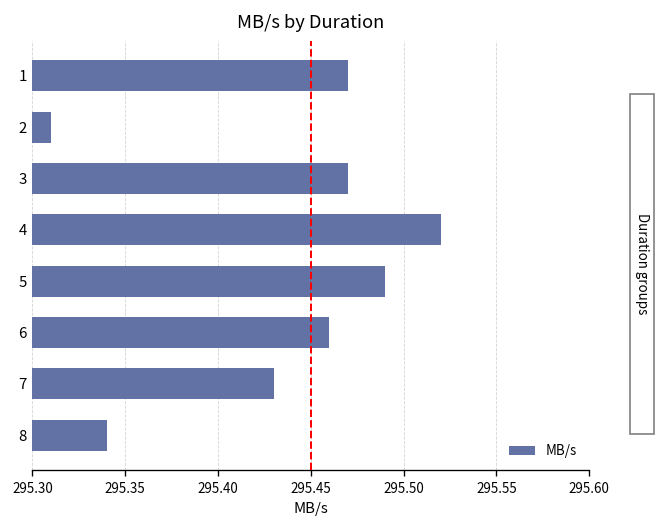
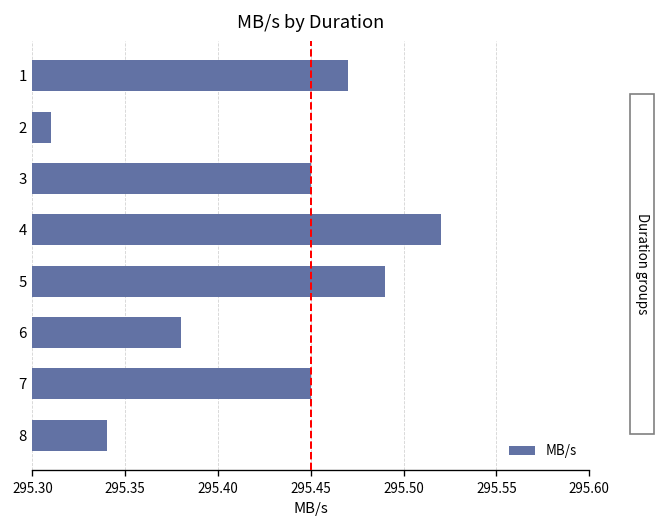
3: 295.47 -> 295.45
6: 295.46 -> 295.38
7: 295.43 -> 295.45
